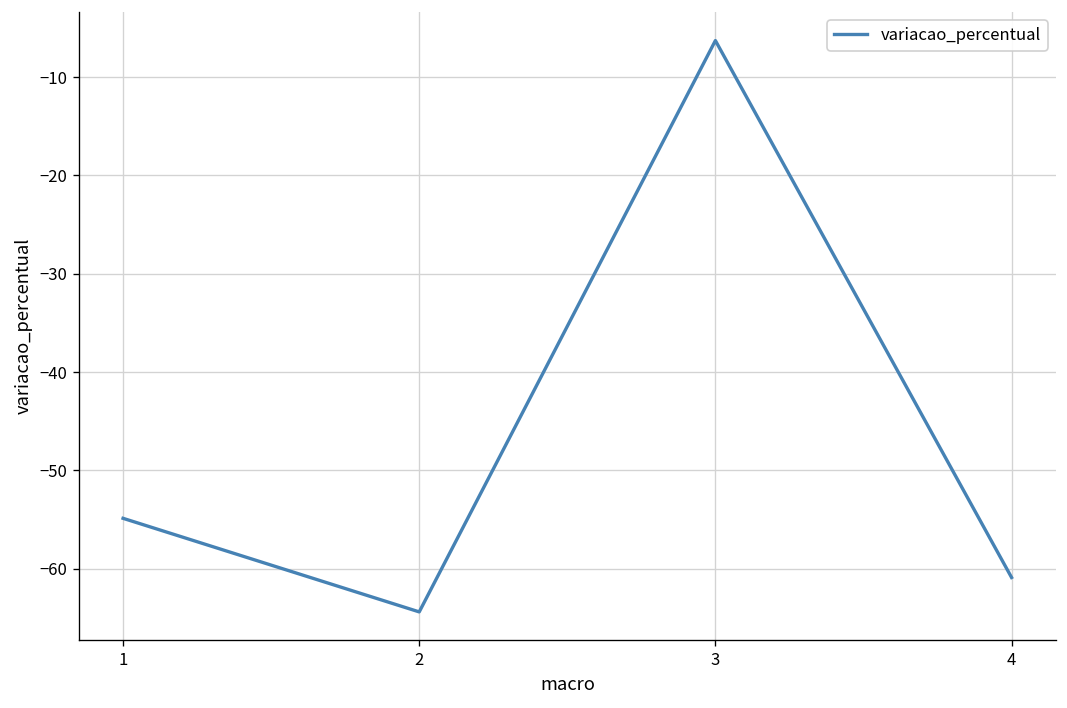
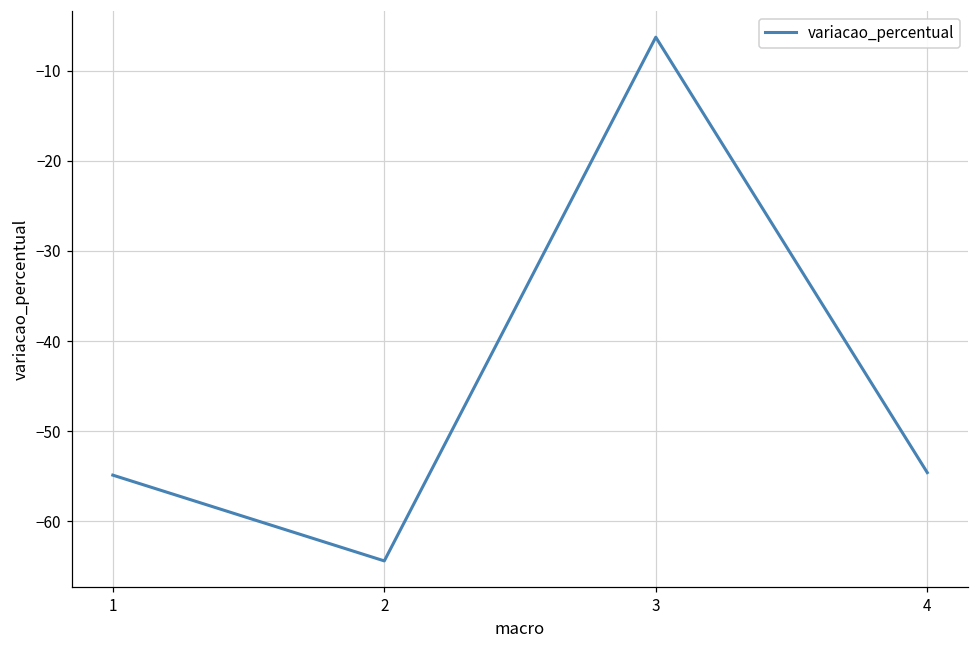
4: -61 -> -55
